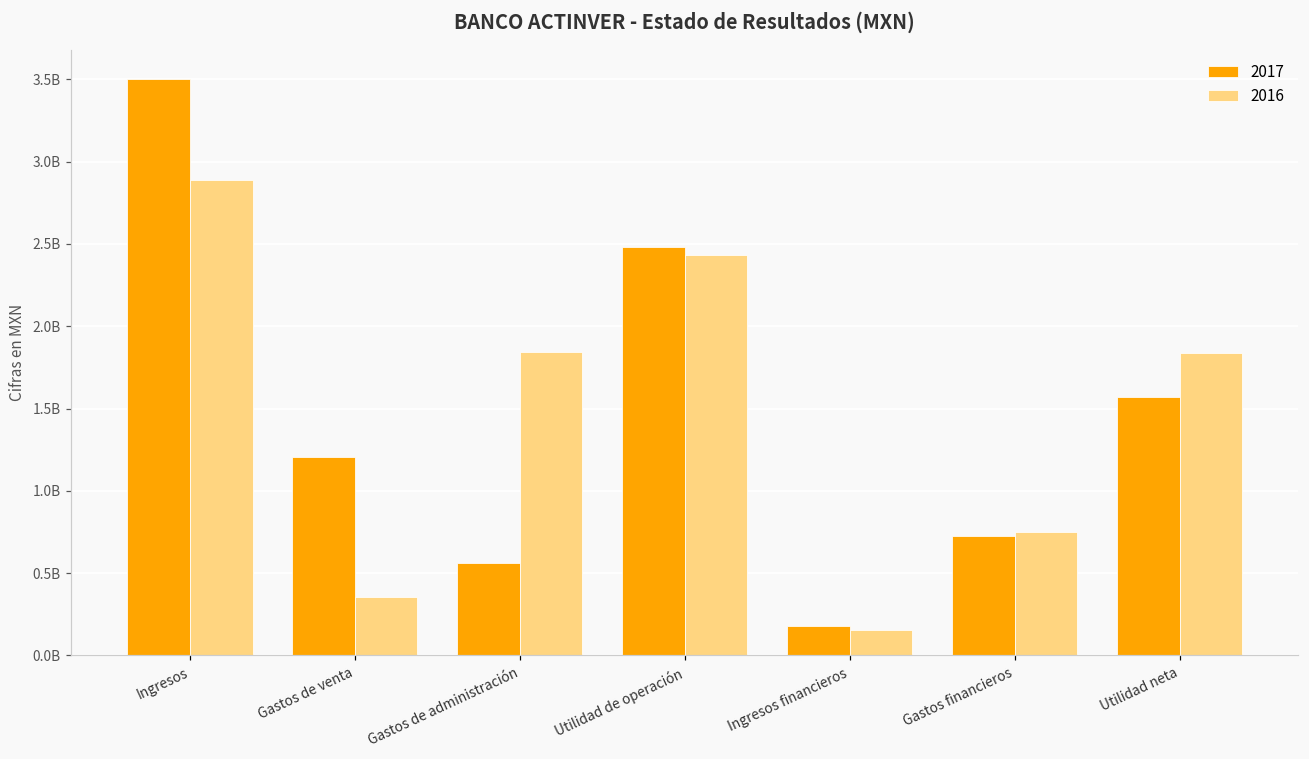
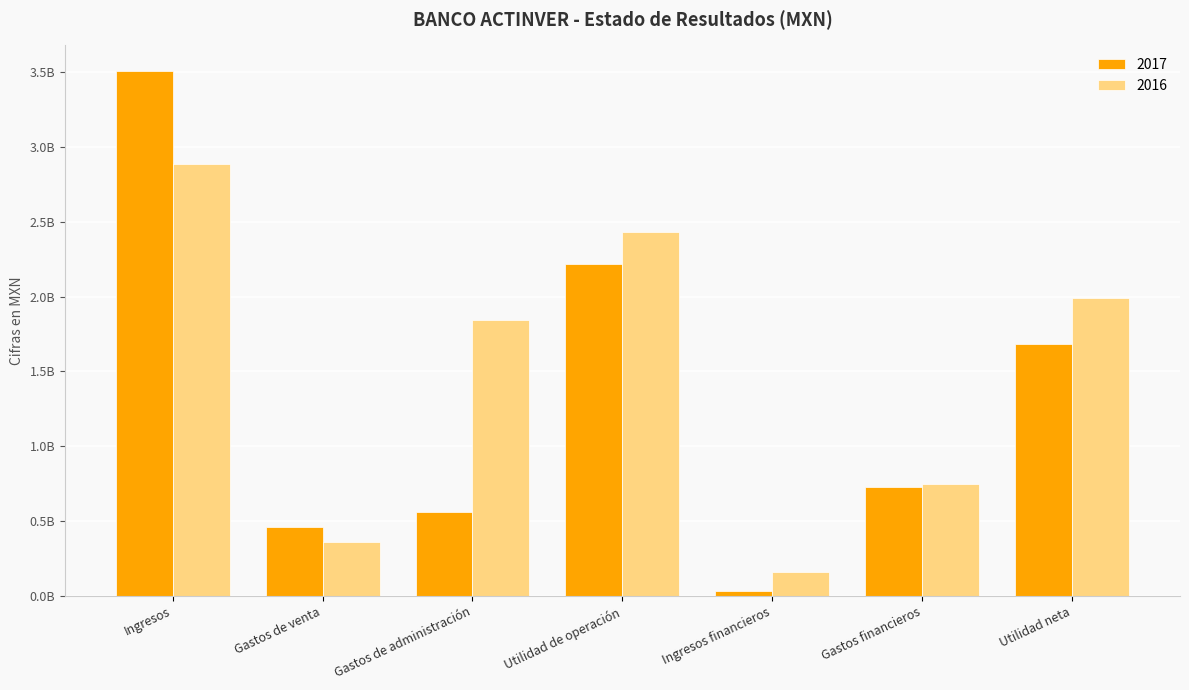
2017, Gastos de venta: 1200000000 -> 460000000
2017, Utilidad de operación: 2480000000 -> 2220000000
2017, Ingresos financieros: 180000000 -> 40000000
2017, Utilidad neta: 1570000000 -> 1680000000
2016, Utilidad neta: 1840000000 -> 1990000000
